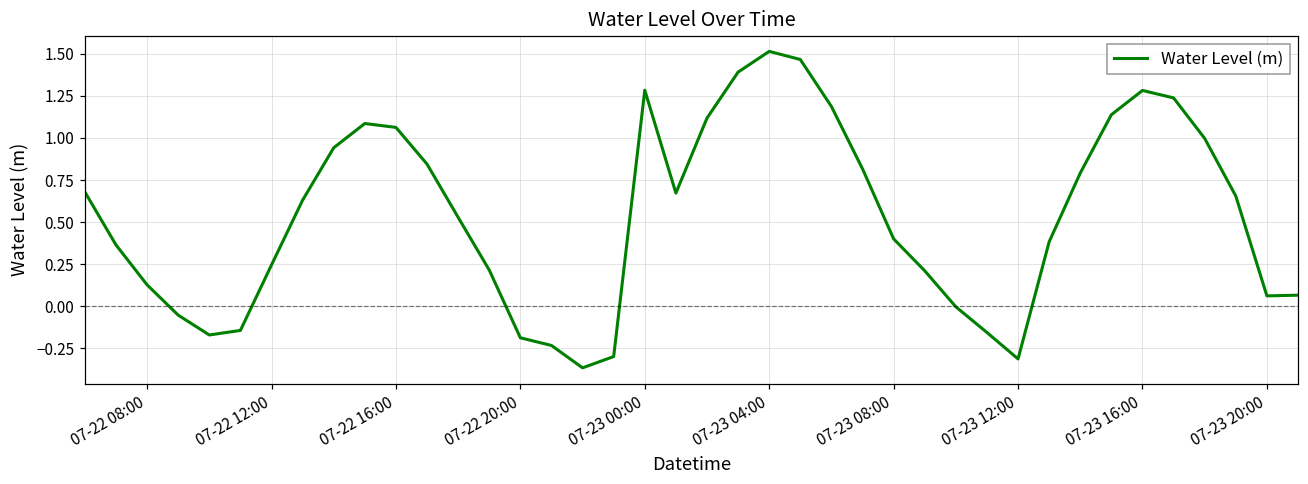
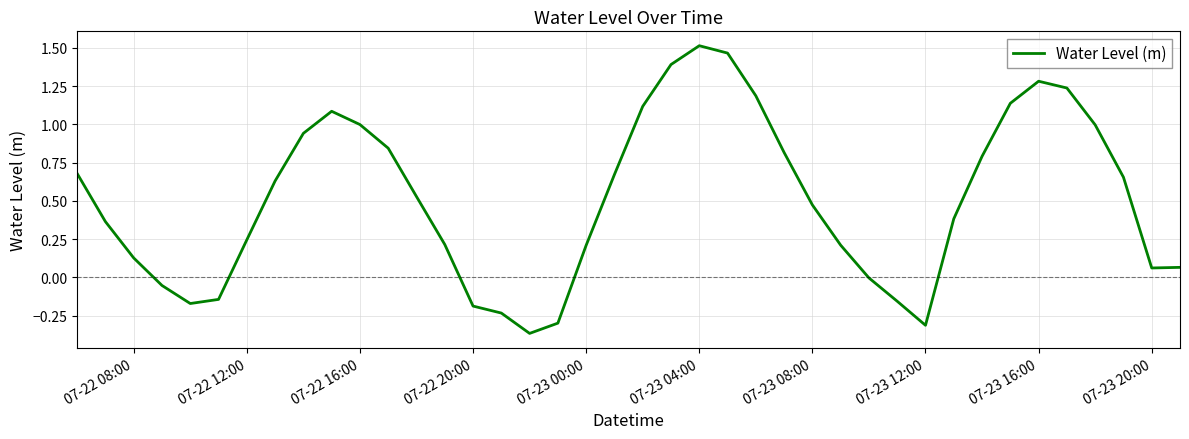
07-22 16:00: 1.06 -> 1.00
07-23 00:00: 1.28 -> 0.21
07-23 08:00: 0.40 -> 0.47
